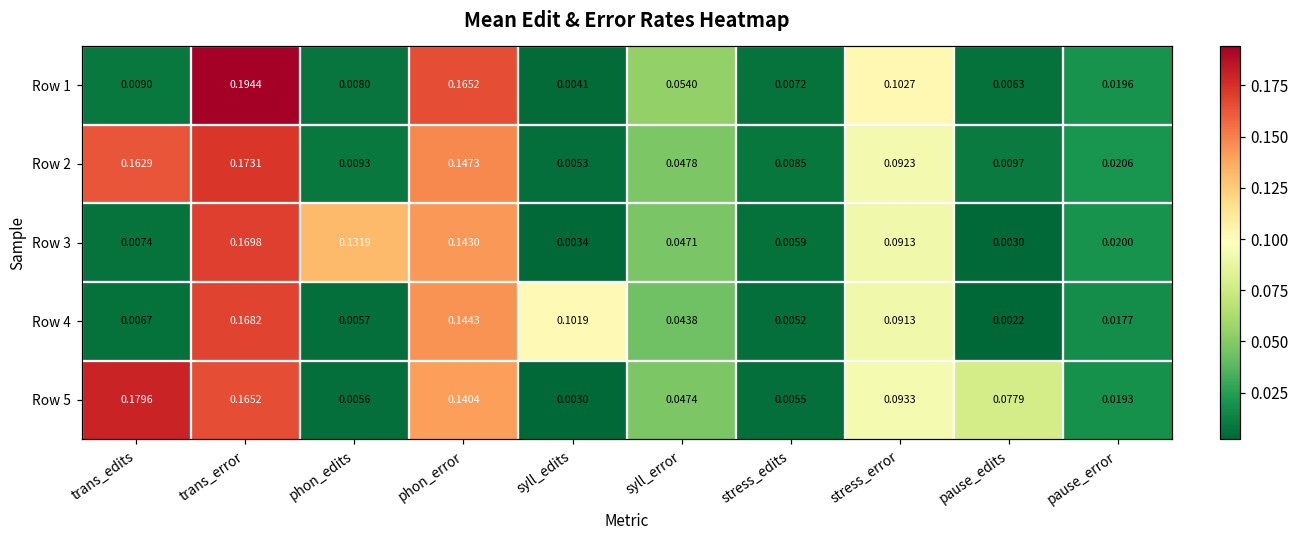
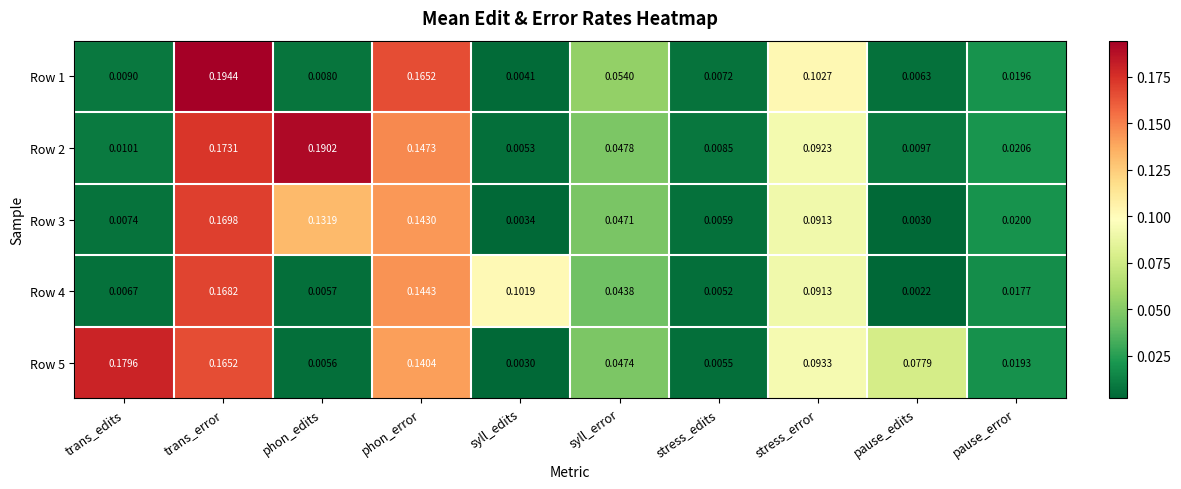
Row 2, trans_edits: 0.1629 -> 0.0101
Row 2, phon_edits: 0.0093 -> 0.1902
